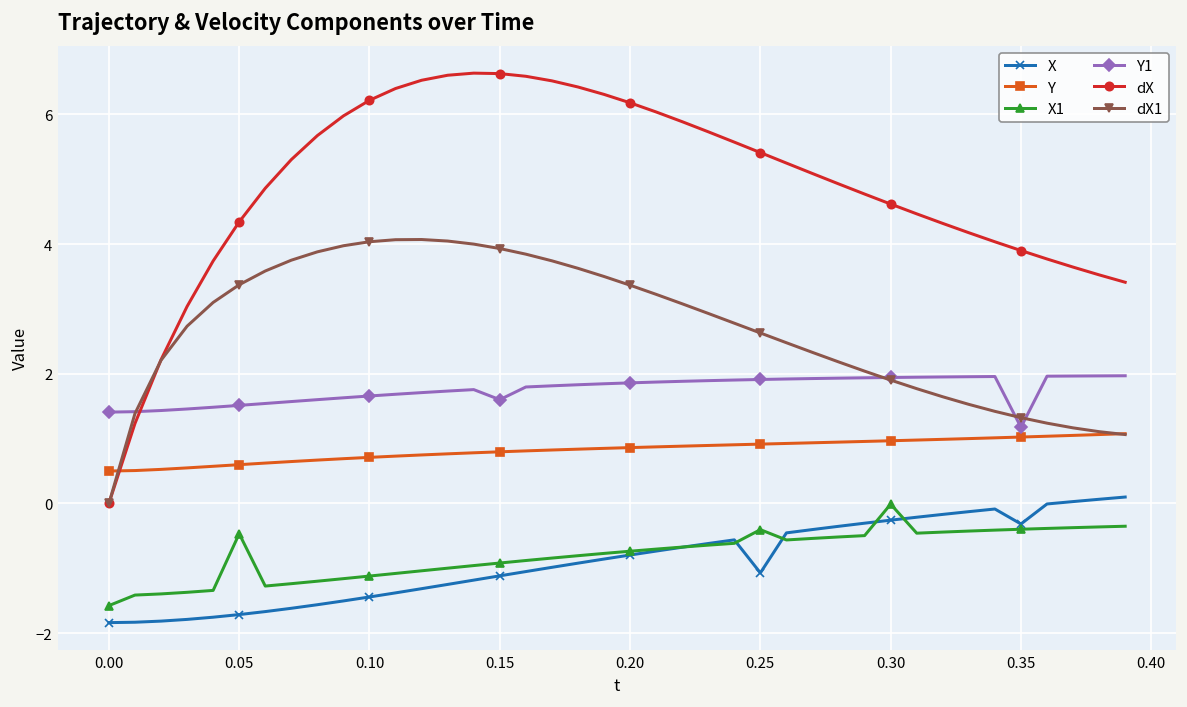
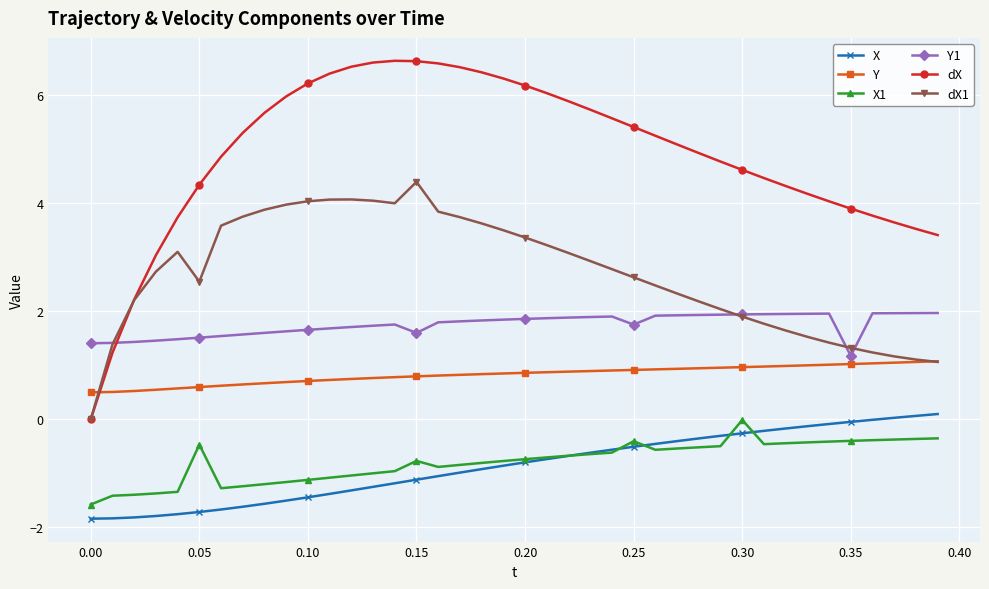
dX1, 0.05: 3.4 -> 2.5
X1, 0.15: -0.9 -> -0.8
dX1, 0.15: 3.9 -> 4.4
X, 0.25: -1.1 -> -0.5
Y1, 0.25: 1.9 -> 1.8
X, 0.35: -0.3 -> 0.0
